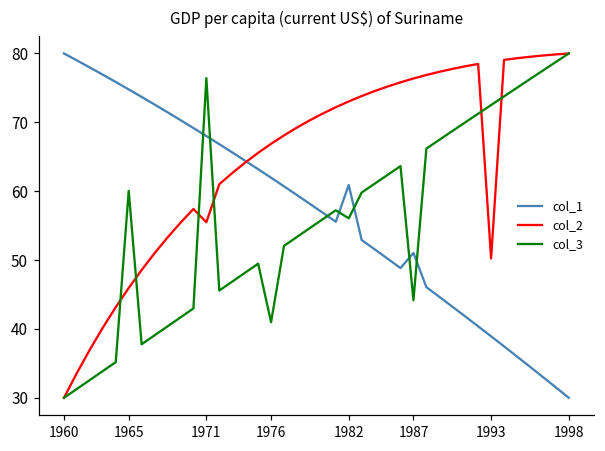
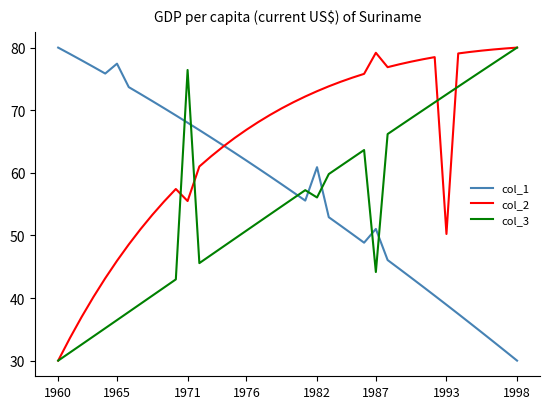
col_1, 1965: 75 -> 77
col_3, 1965: 60 -> 36
col_3, 1976: 41 -> 51
col_2, 1987: 76 -> 79
